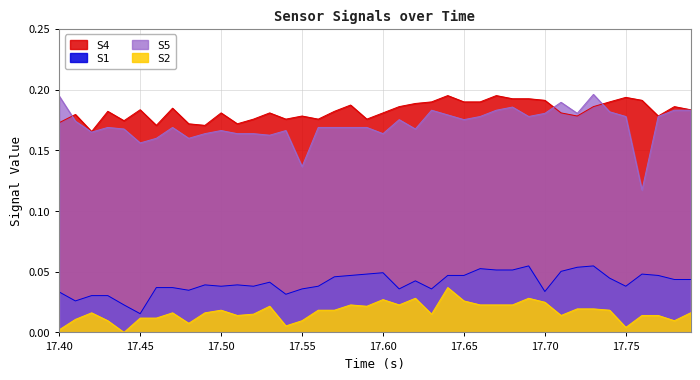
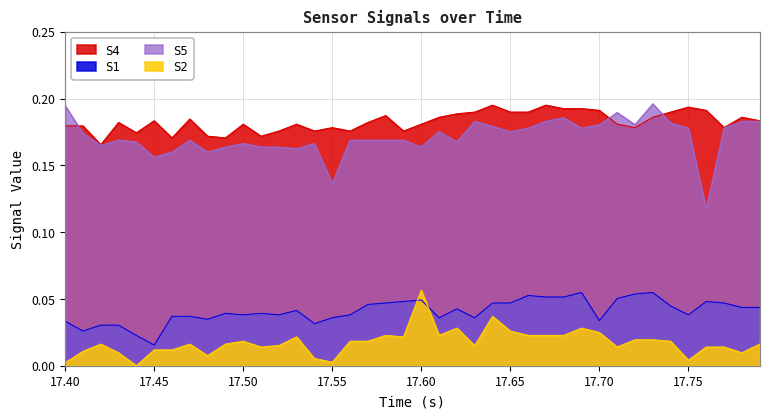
S4, 17.40: 0.173 -> 0.180
S2, 17.55: 0.010 -> 0.003
S2, 17.60: 0.027 -> 0.057
